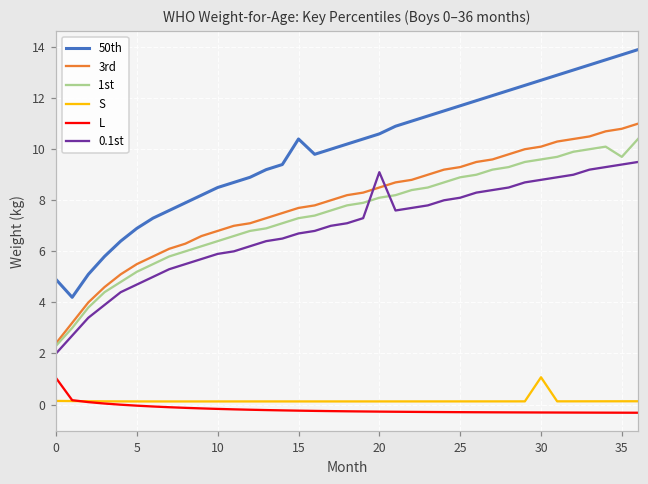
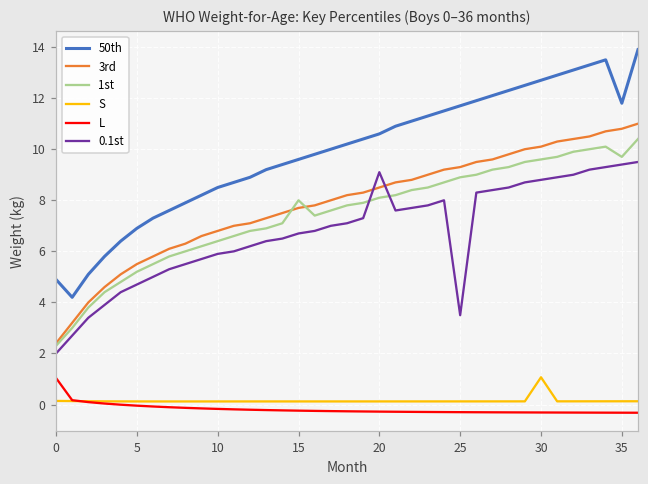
50th, 15: 10.4 -> 9.6
1st, 15: 7.3 -> 8.0
0.1st, 25: 8.1 -> 3.5
50th, 35: 13.7 -> 11.8
